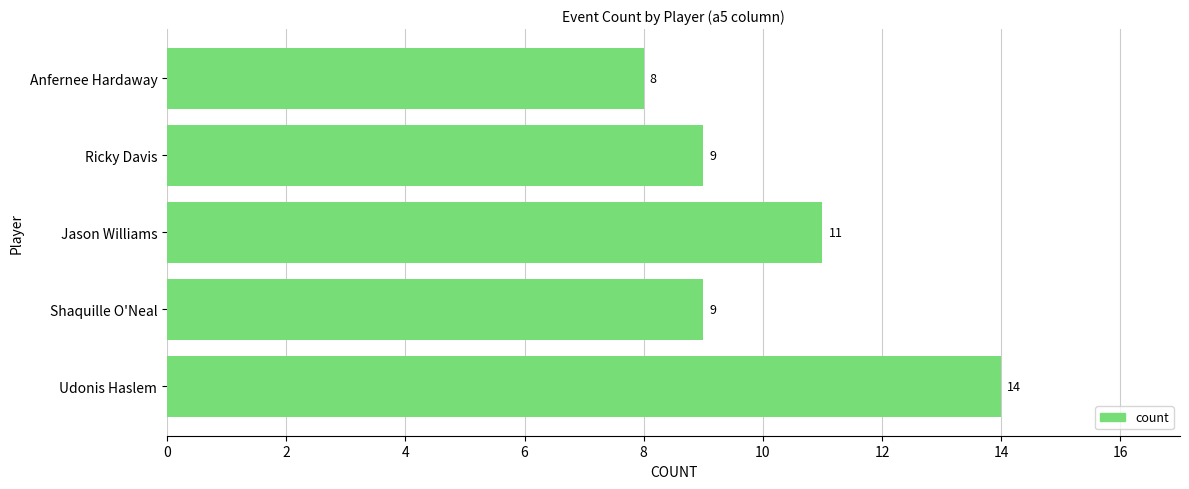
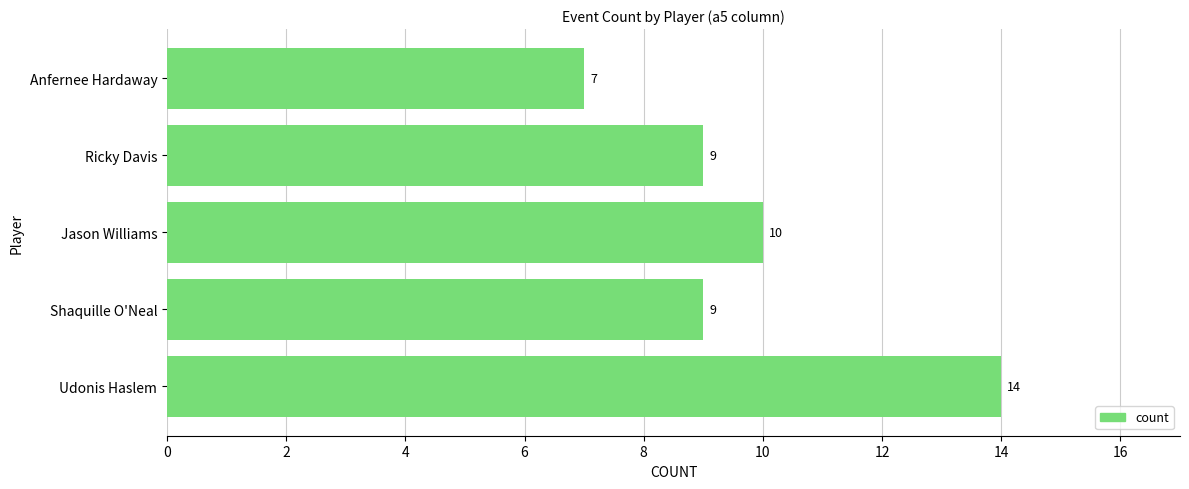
Anfernee Hardaway: 8 -> 7
Jason Williams: 11 -> 10
